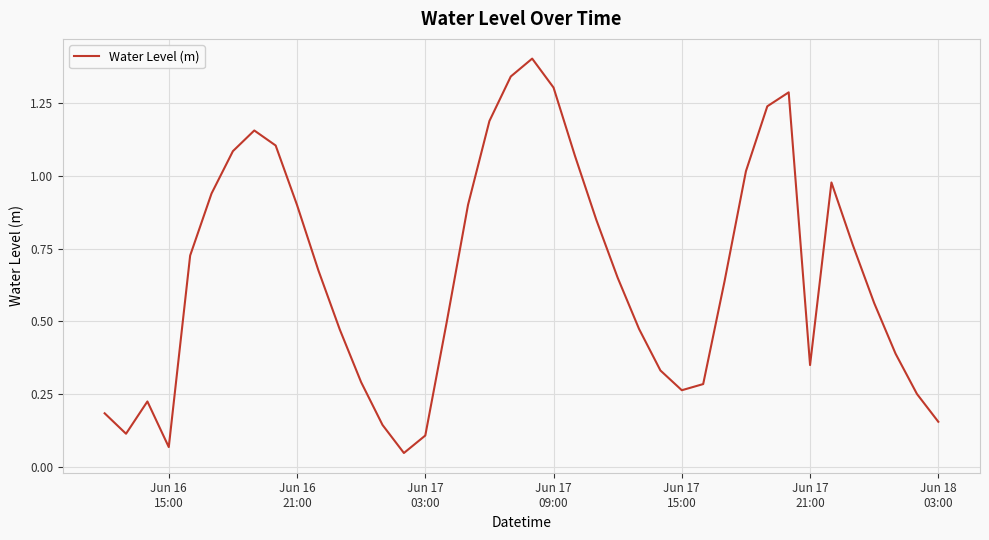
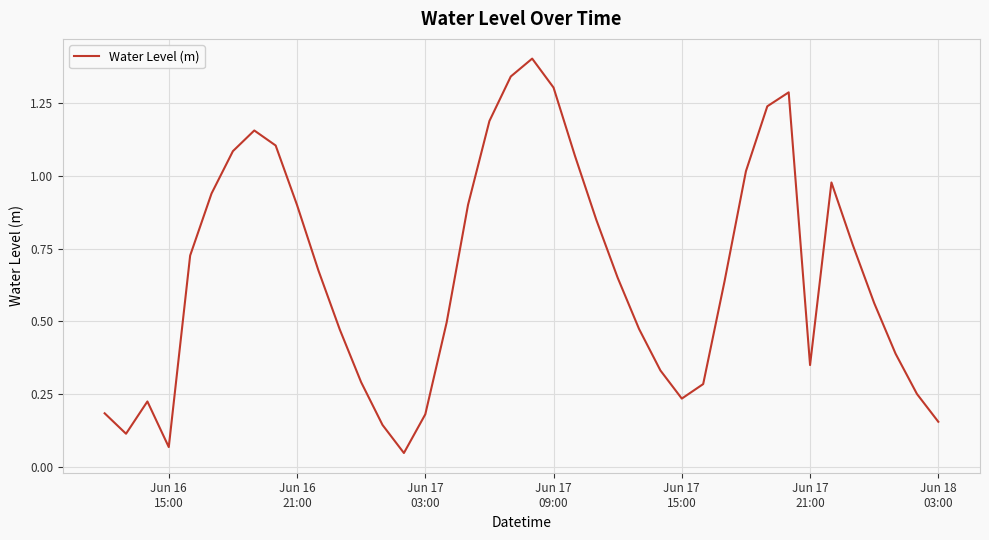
Jun 17 03:00: 0.11 -> 0.18
Jun 17 15:00: 0.26 -> 0.23
